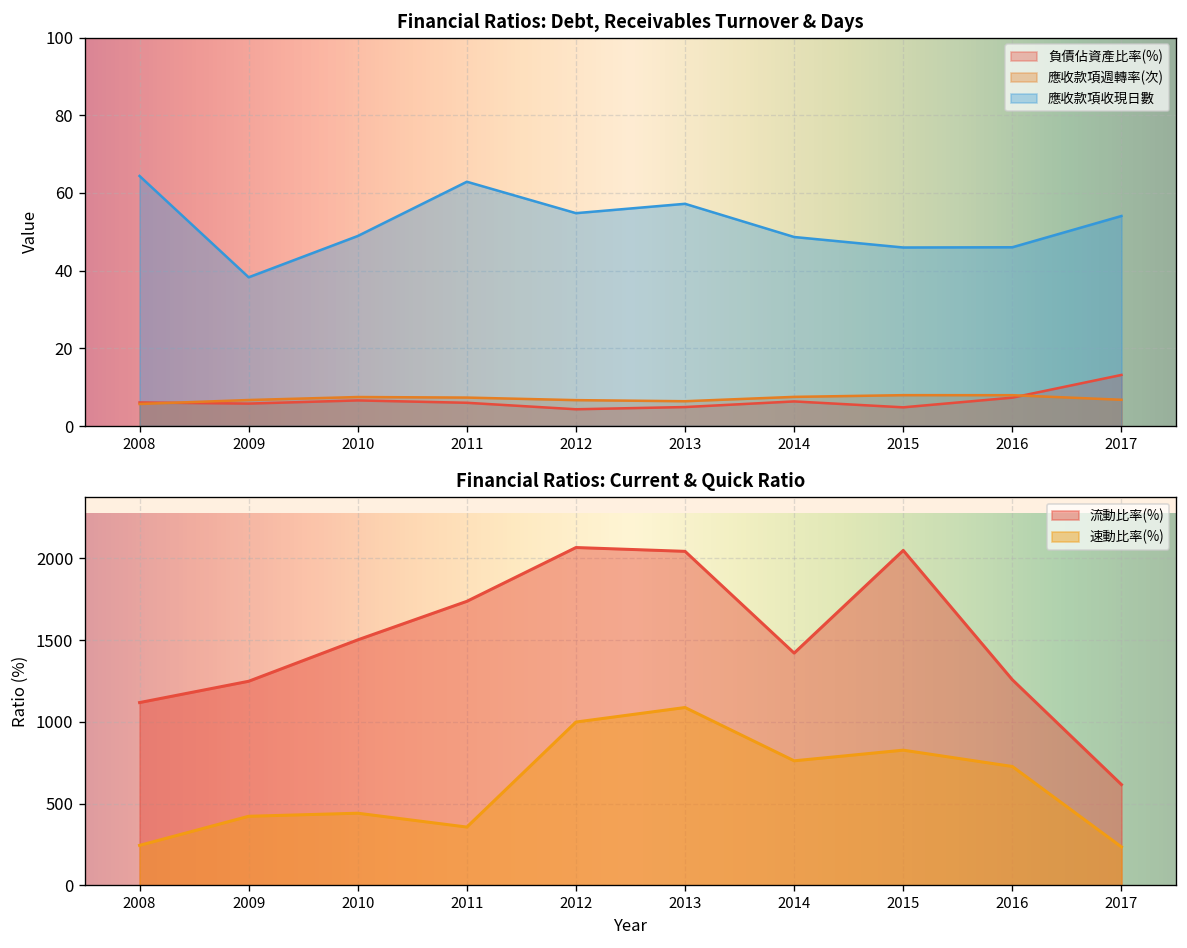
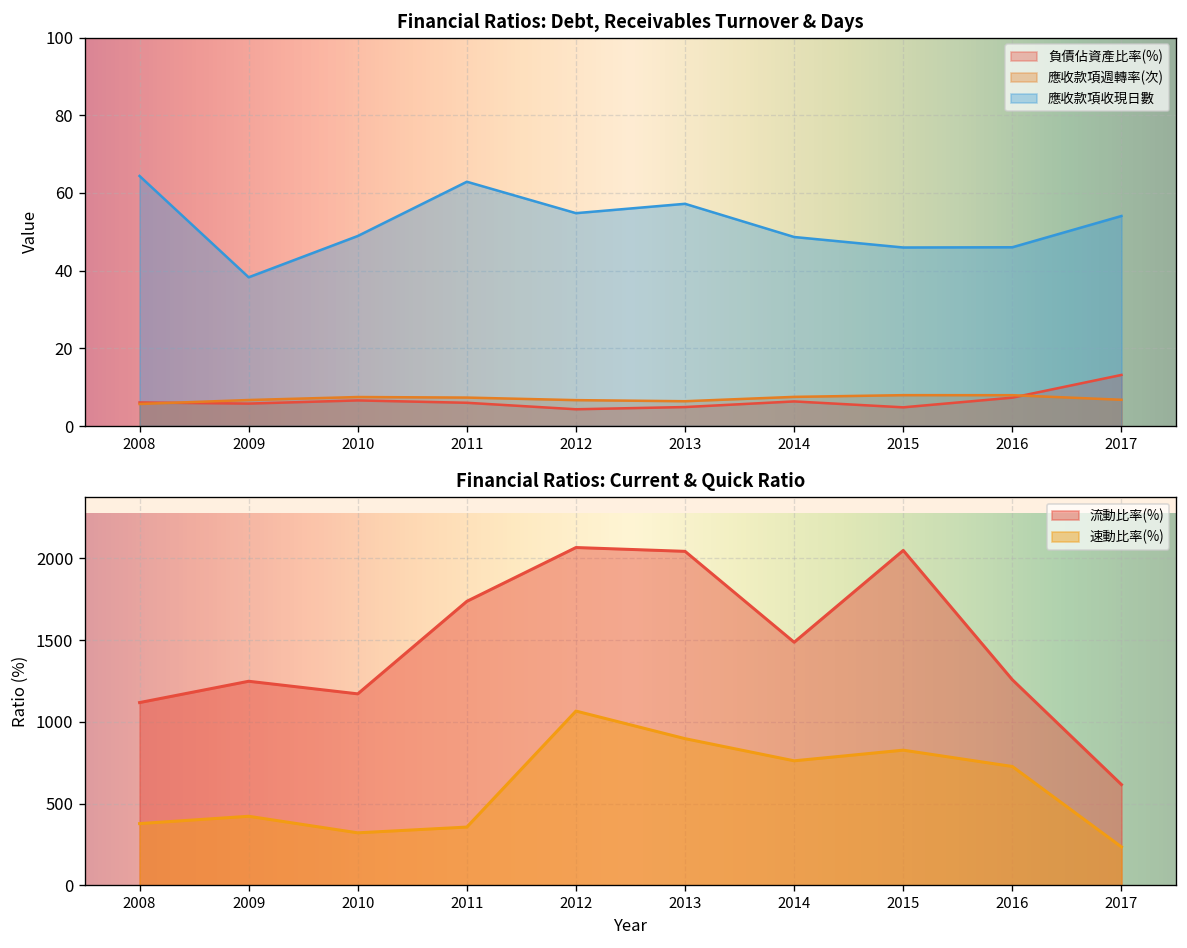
Financial Ratios: Current & Quick Ratio, 速動比率(%), 2008: 240 -> 380
Financial Ratios: Current & Quick Ratio, 流動比率(%), 2010: 1500 -> 1170
Financial Ratios: Current & Quick Ratio, 速動比率(%), 2010: 440 -> 320
Financial Ratios: Current & Quick Ratio, 速動比率(%), 2012: 1000 -> 1070
Financial Ratios: Current & Quick Ratio, 速動比率(%), 2013: 1090 -> 900
Financial Ratios: Current & Quick Ratio, 流動比率(%), 2014: 1420 -> 1490
